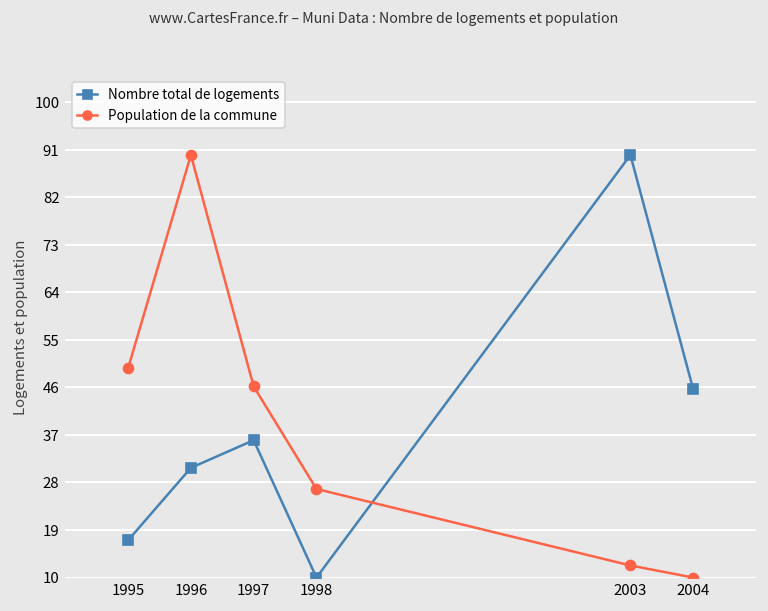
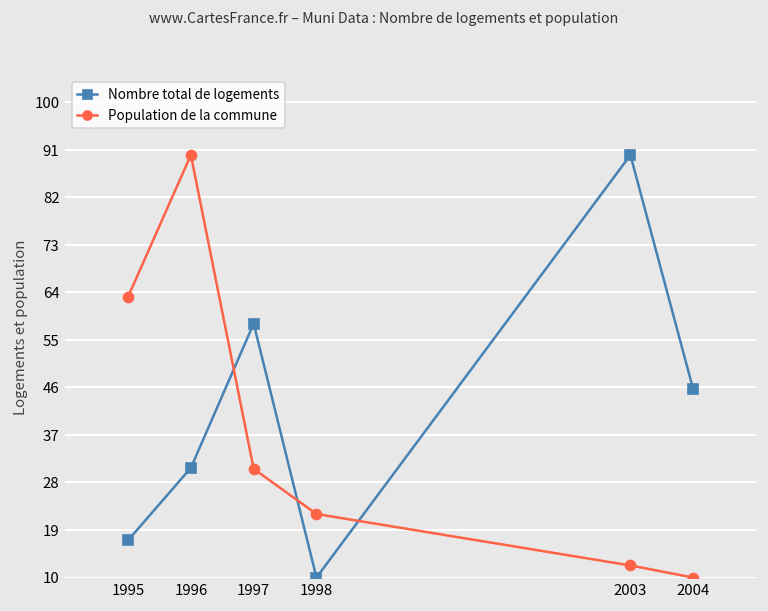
Population de la commune, 1995: 50 -> 63
Nombre total de logements, 1997: 36 -> 58
Population de la commune, 1997: 46 -> 31
Population de la commune, 1998: 27 -> 22
